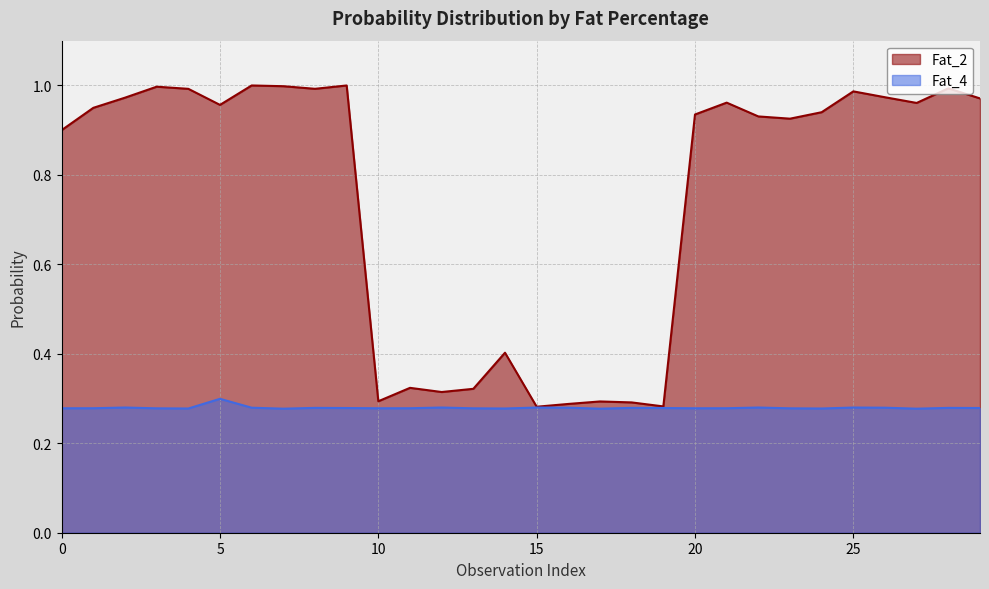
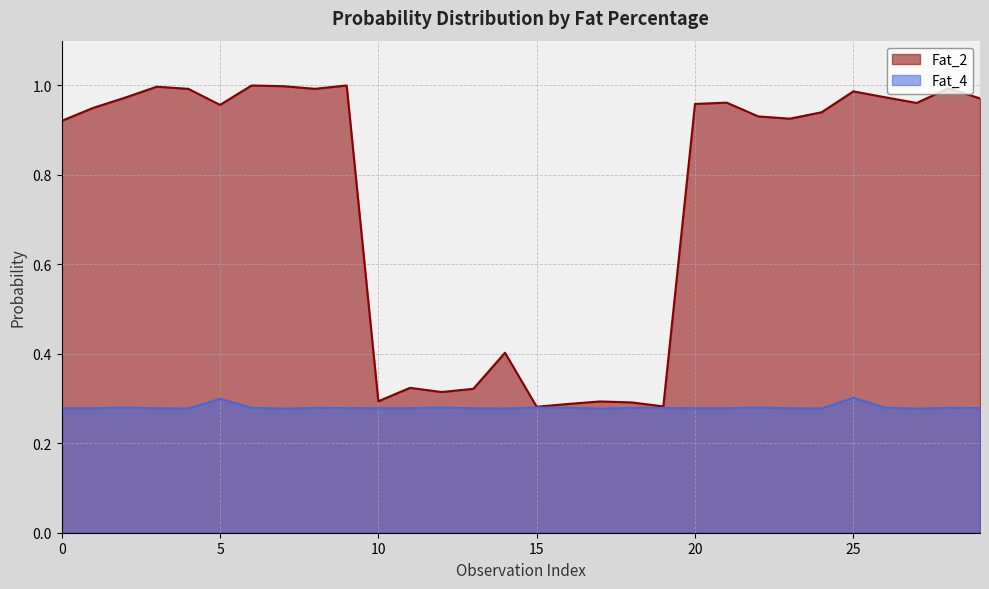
Fat_2, 0: 0.90 -> 0.92
Fat_2, 20: 0.93 -> 0.96
Fat_4, 25: 0.28 -> 0.30
